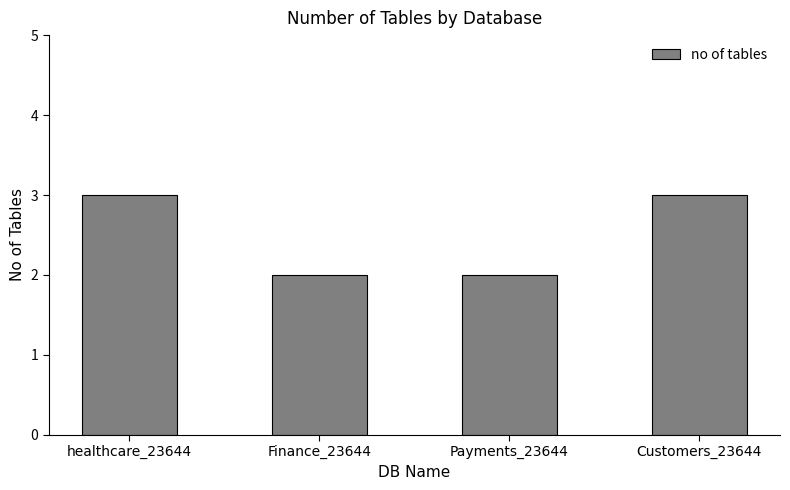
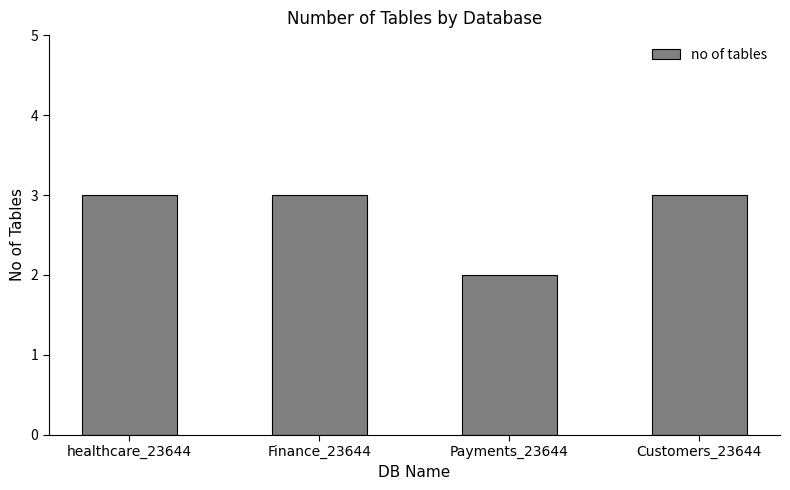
Finance_23644: 2 -> 3
